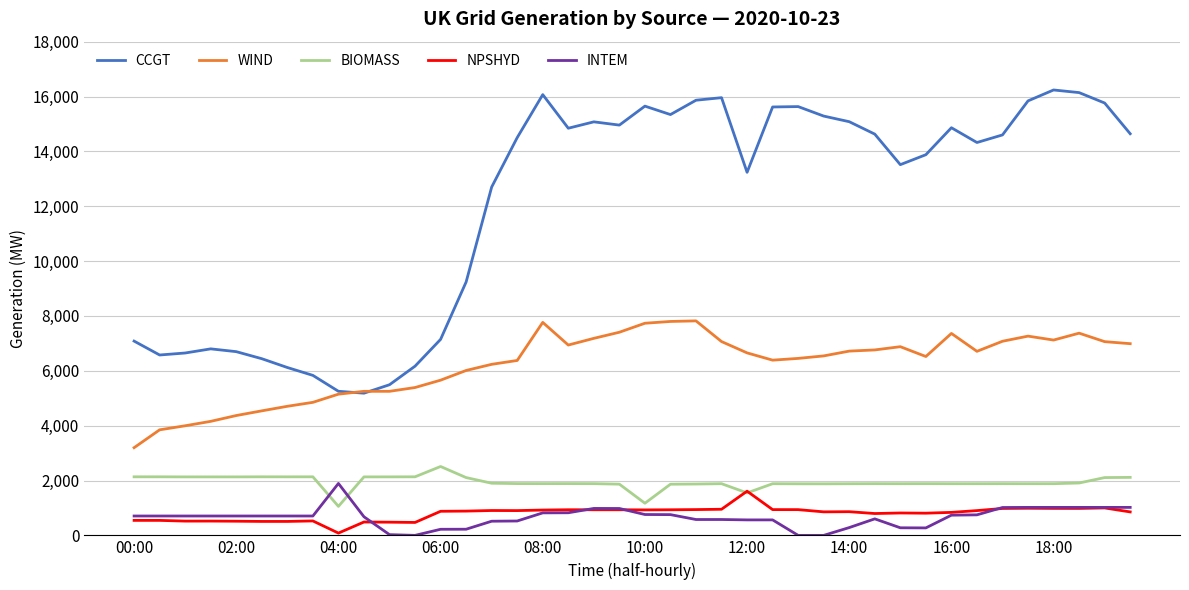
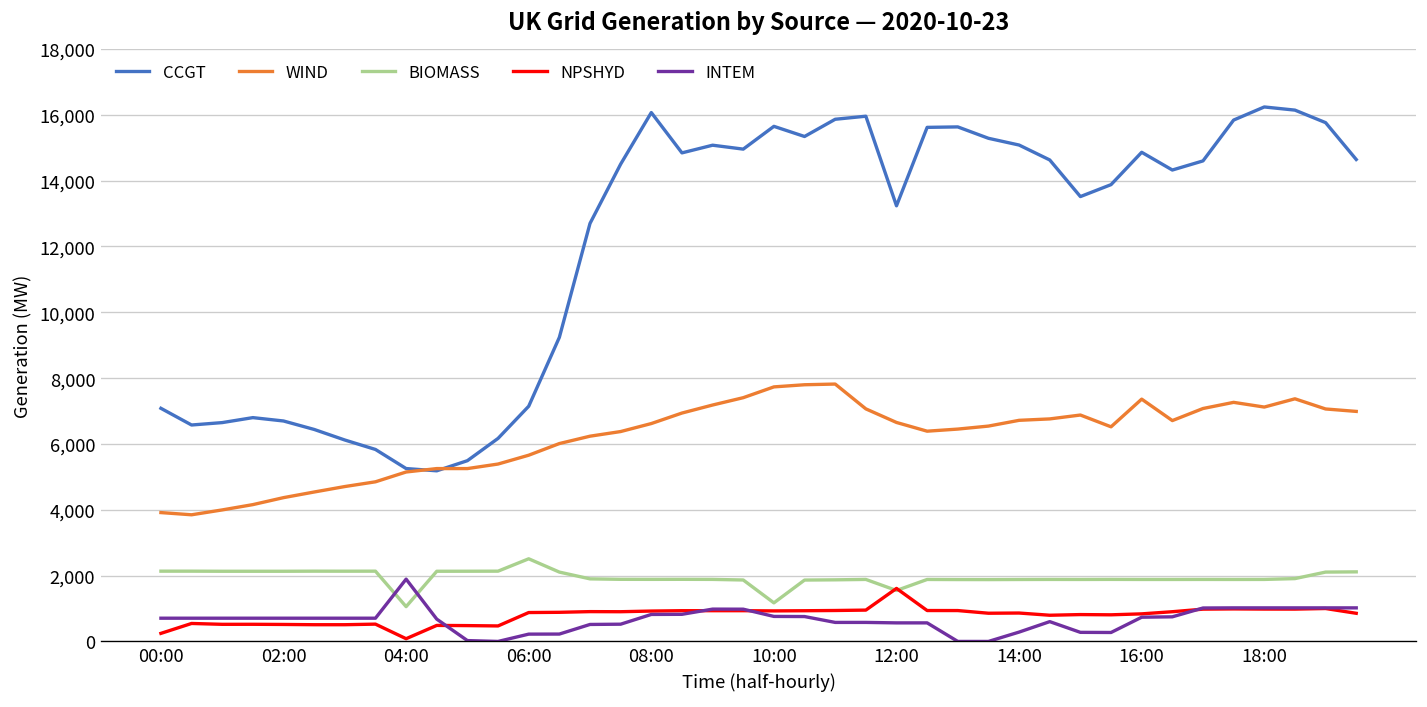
WIND, 00:00: 3,200 -> 3,900
NPSHYD, 00:00: 500 -> 200
WIND, 08:00: 7,800 -> 6,600
